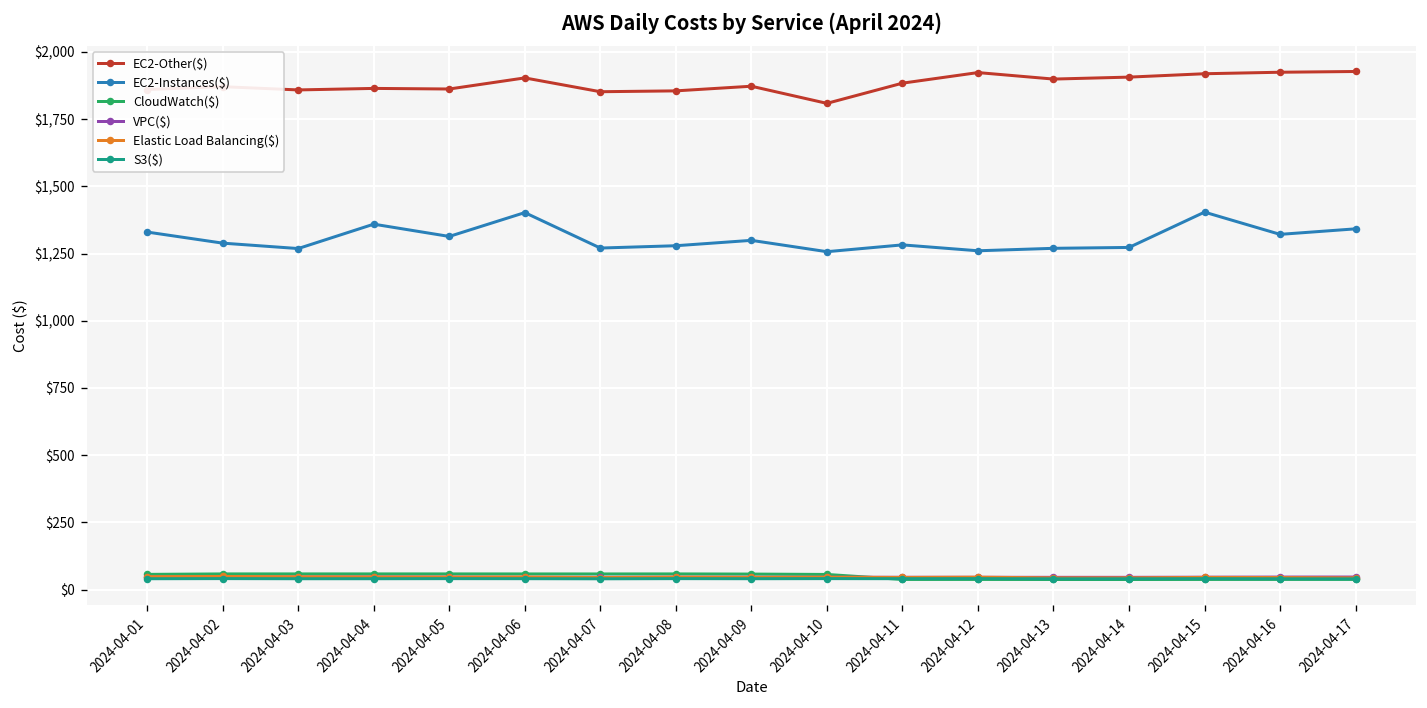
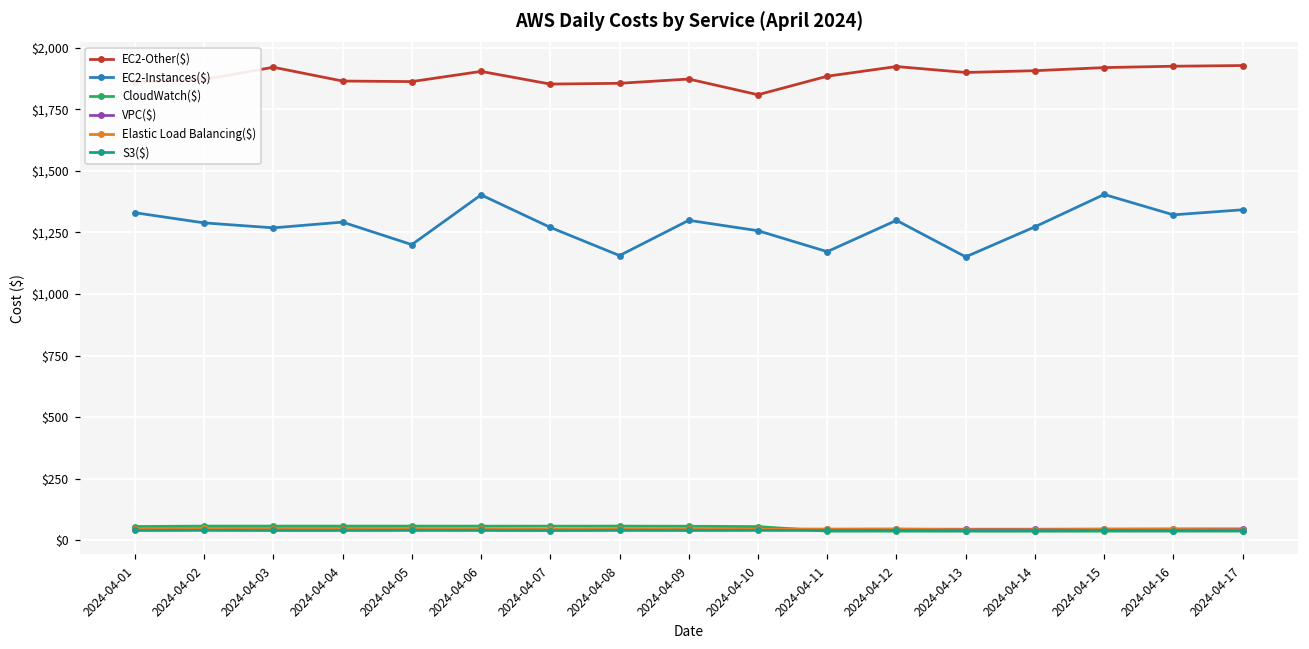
EC2-Other($), 2024-04-03: $1,860 -> $1,920
EC2-Instances($), 2024-04-04: $1,360 -> $1,290
EC2-Instances($), 2024-04-05: $1,310 -> $1,200
EC2-Instances($), 2024-04-08: $1,280 -> $1,160
EC2-Instances($), 2024-04-11: $1,280 -> $1,170
EC2-Instances($), 2024-04-12: $1,260 -> $1,300
EC2-Instances($), 2024-04-13: $1,270 -> $1,150
